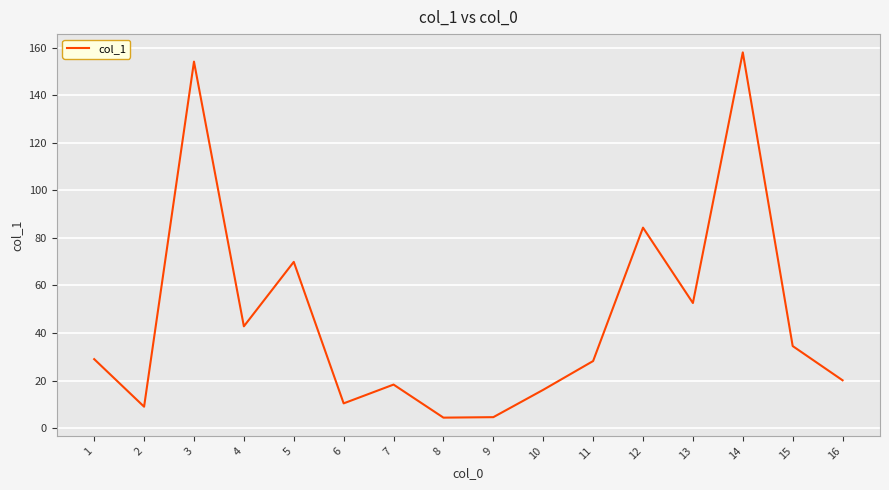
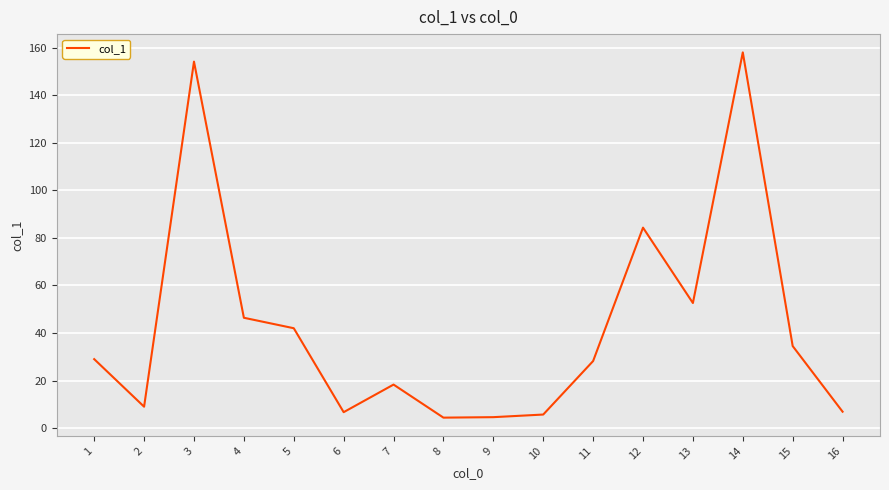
4: 43 -> 46
5: 70 -> 42
6: 10 -> 7
10: 16 -> 6
16: 20 -> 7
